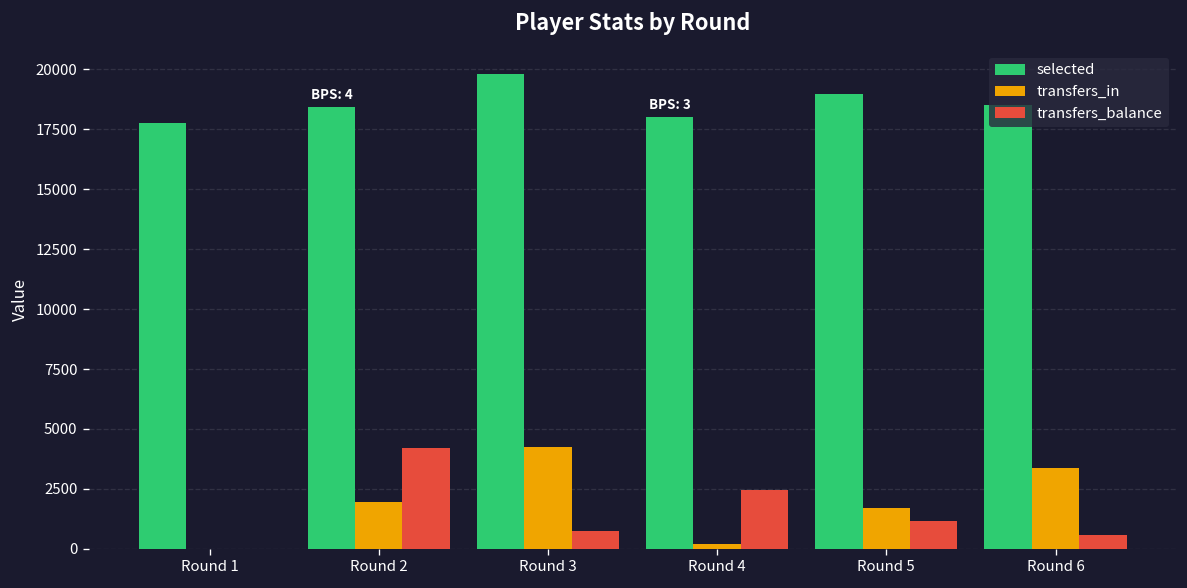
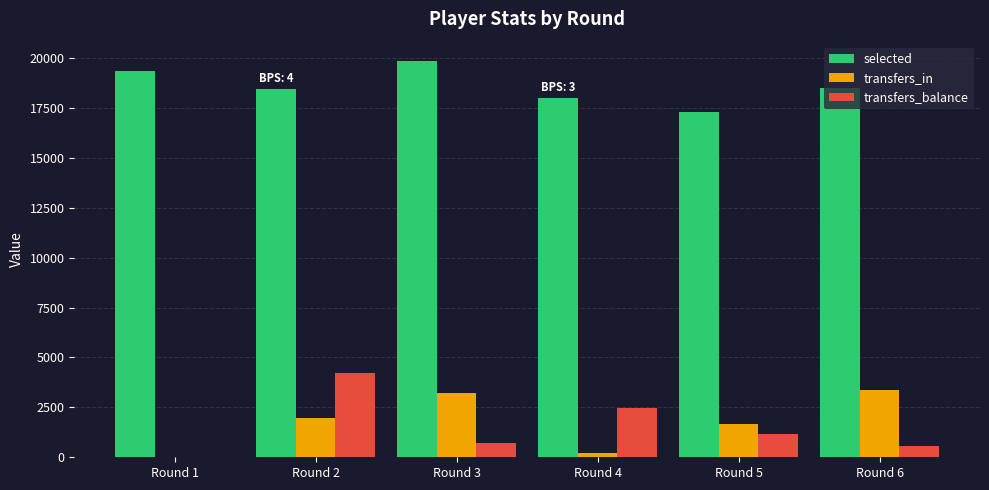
selected, Round 1: 17800 -> 19400
transfers_in, Round 3: 4200 -> 3200
selected, Round 5: 19000 -> 17300
